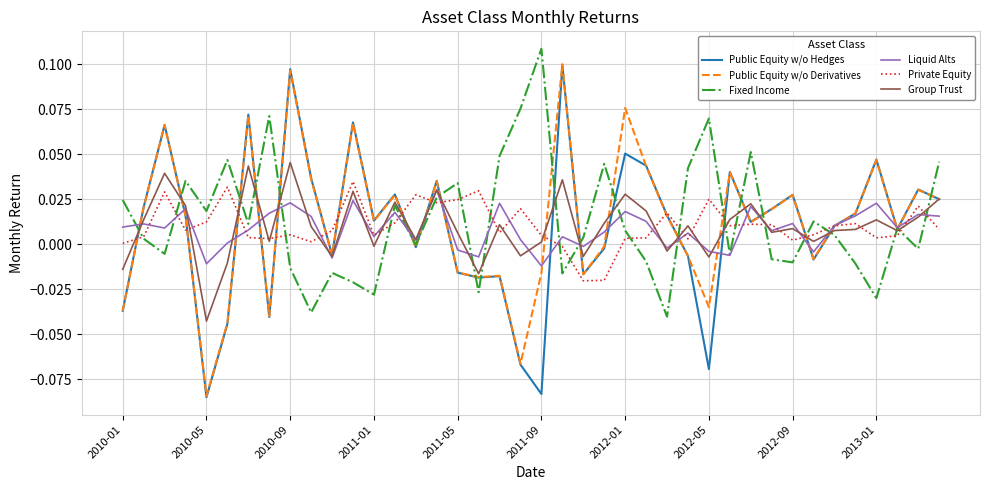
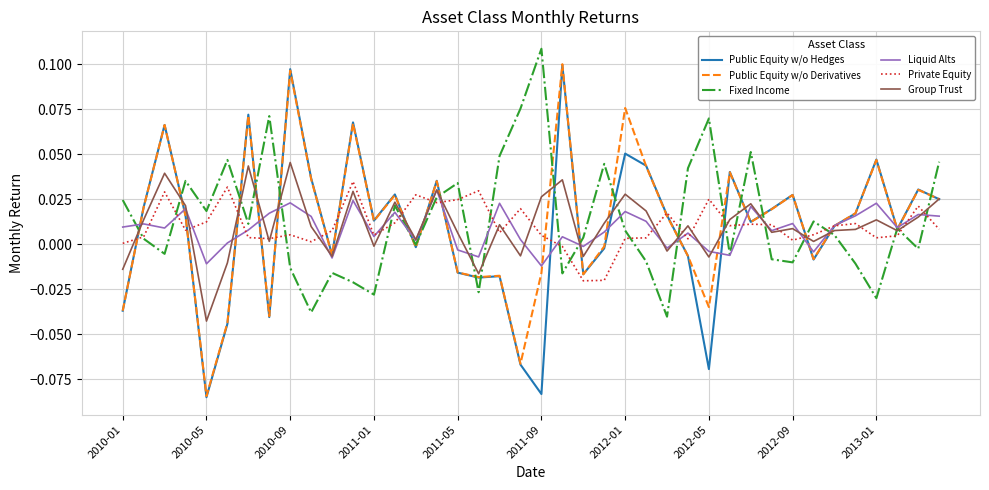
Group Trust, 2011-09: 0.001 -> 0.026
